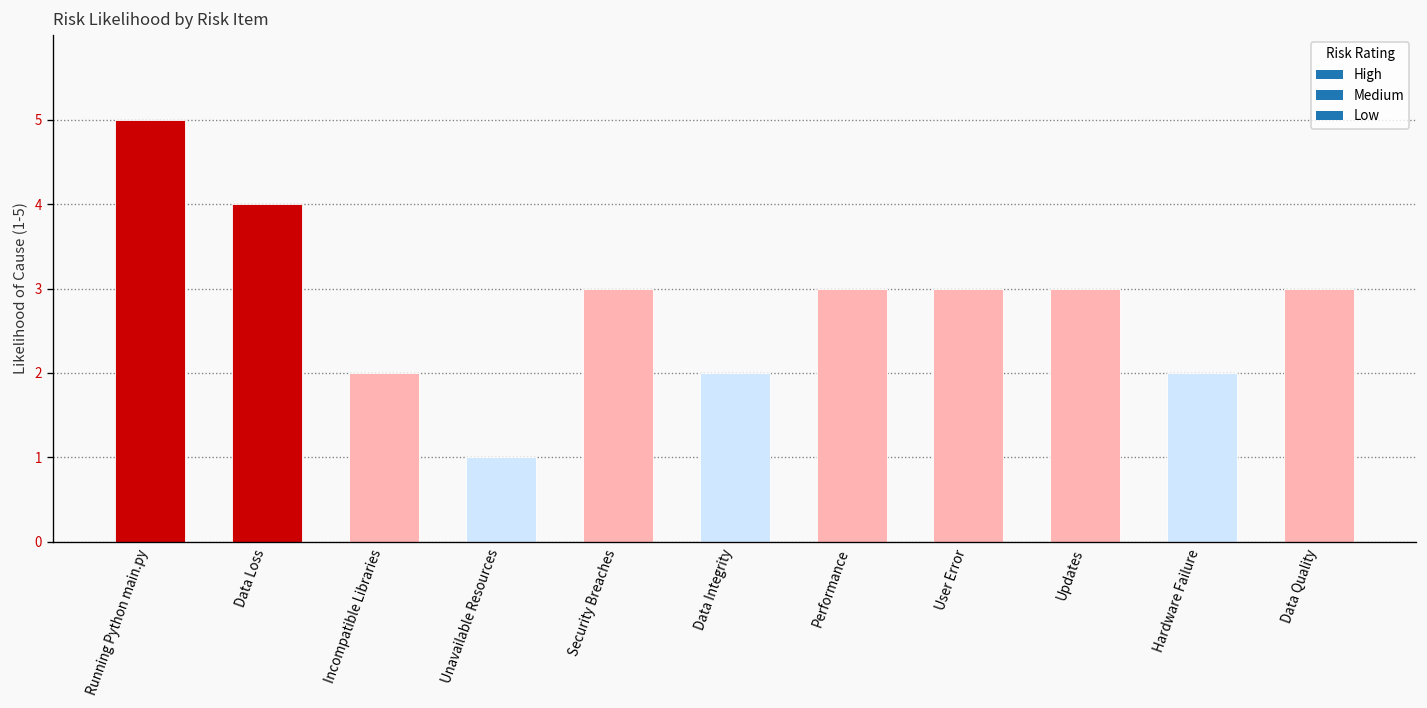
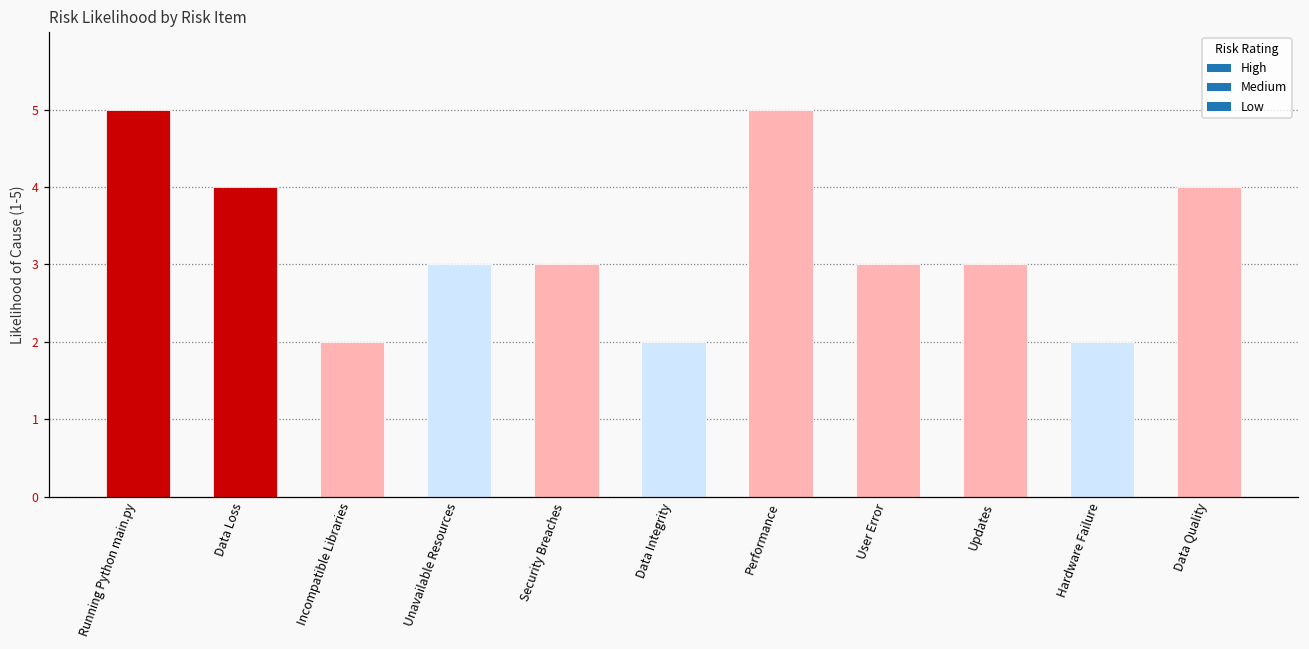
Unavailable Resources: 1 -> 3
Performance: 3 -> 5
Data Quality: 3 -> 4
